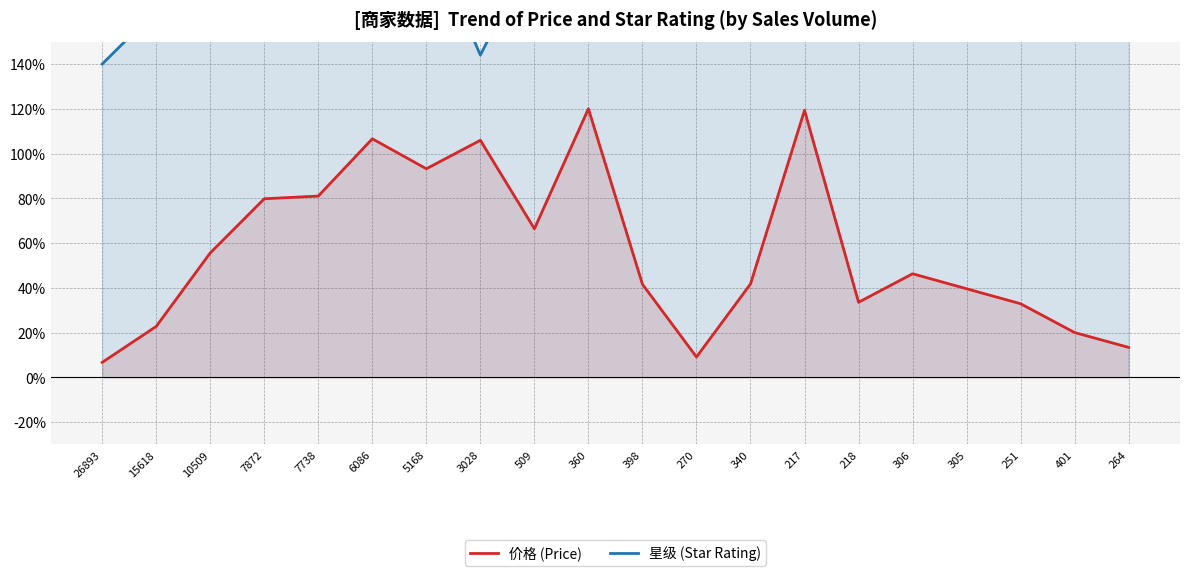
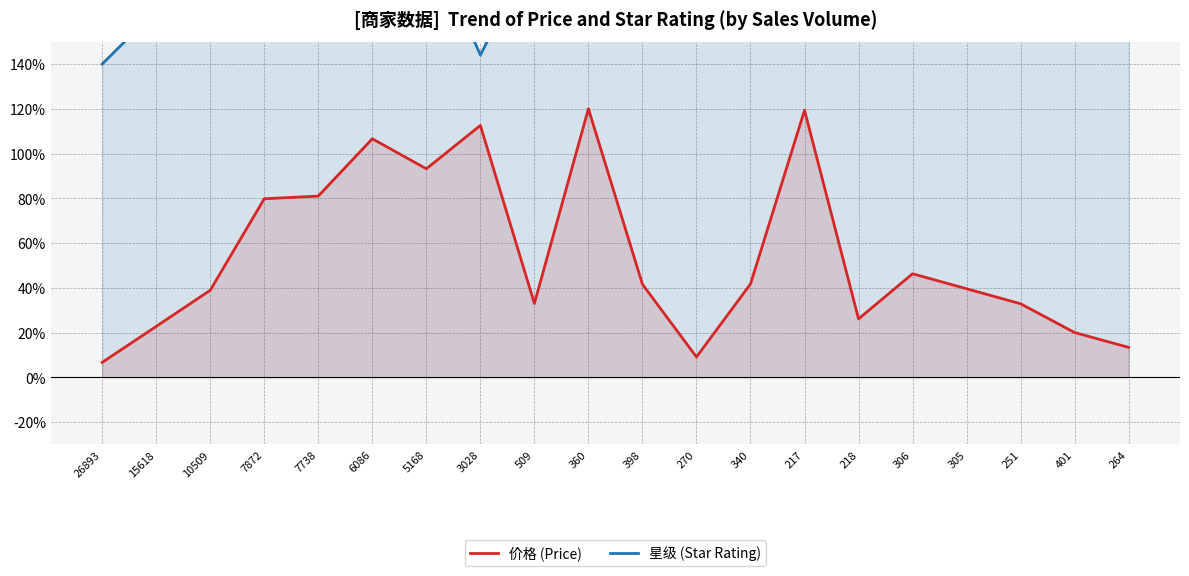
价格 (Price), 10509: 56% -> 39%
价格 (Price), 3028: 106% -> 113%
价格 (Price), 509: 66% -> 33%
价格 (Price), 218: 34% -> 26%
